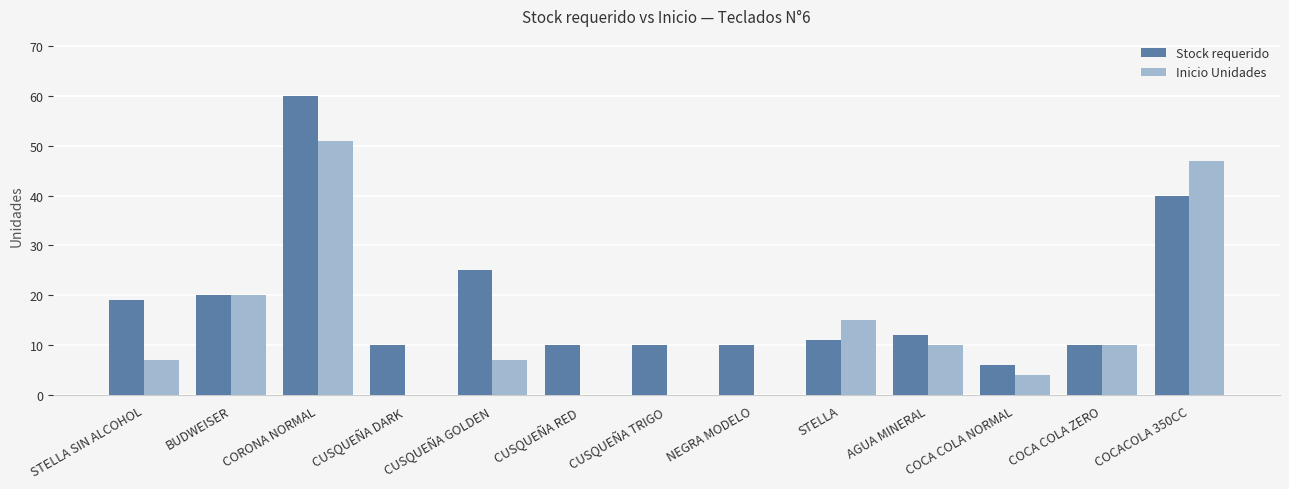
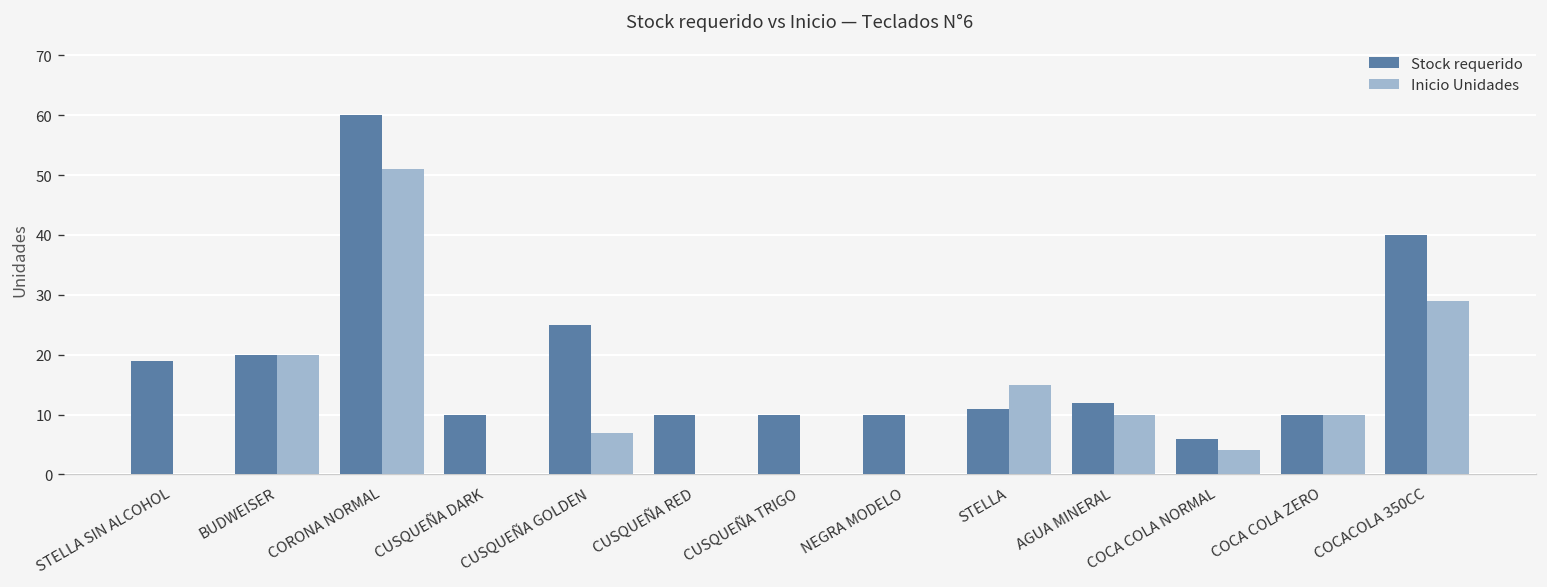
Inicio Unidades, STELLA SIN ALCOHOL: 7 -> 0
Inicio Unidades, COCACOLA 350CC: 47 -> 29
